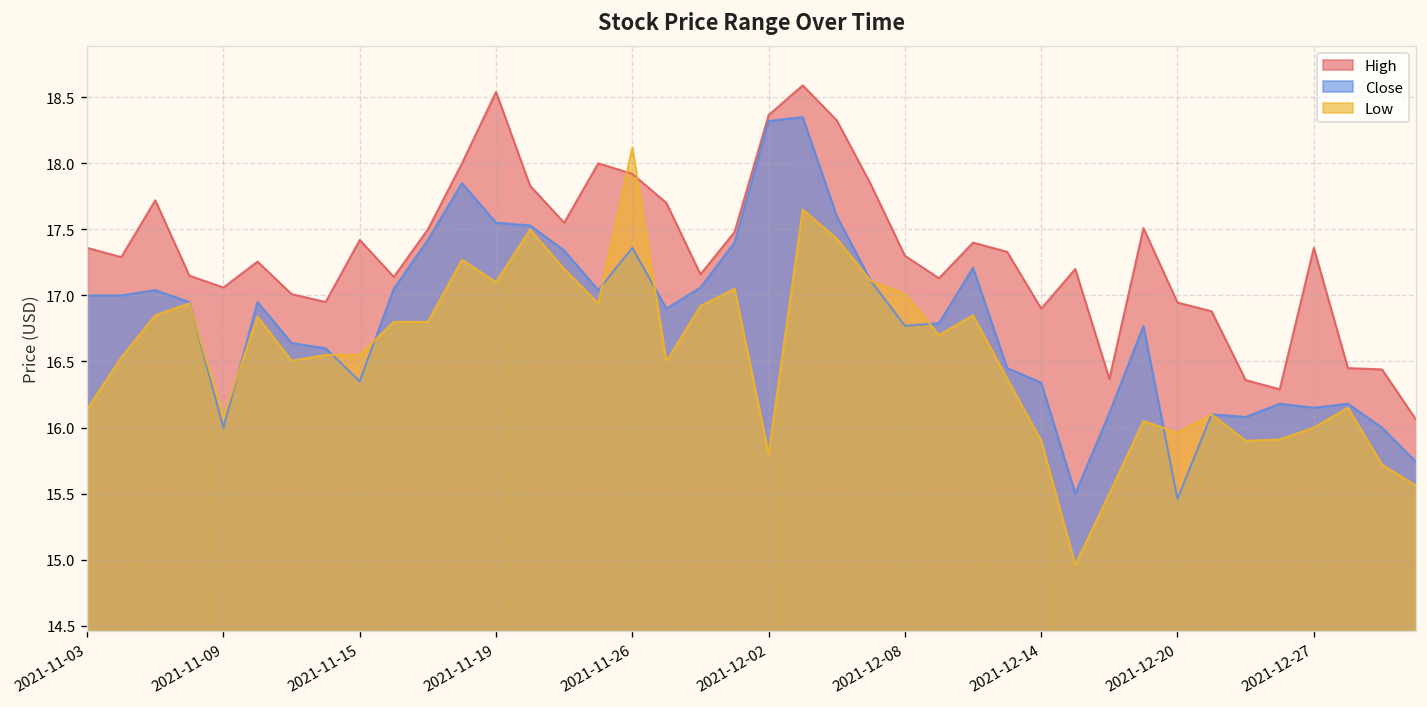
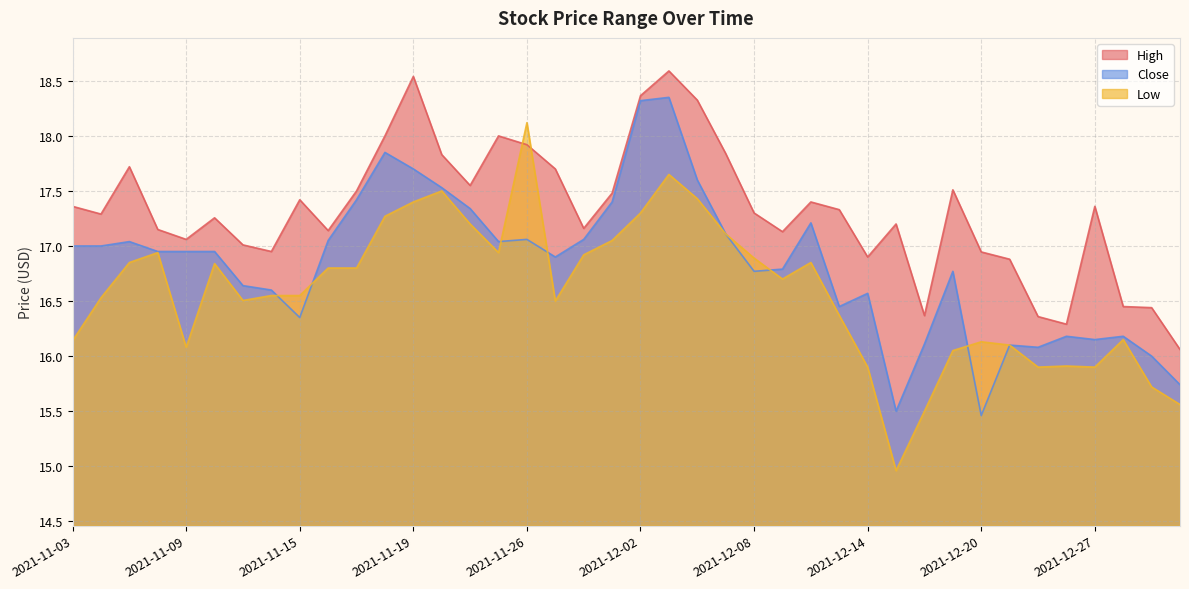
Close, 2021-11-09: 16.00 -> 16.95
Close, 2021-11-19: 17.55 -> 17.70
Low, 2021-11-19: 17.1 -> 17.4
Close, 2021-11-26: 17.36 -> 17.06
Low, 2021-12-02: 15.8 -> 17.3
Low, 2021-12-08: 17.01 -> 16.89
Close, 2021-12-14: 16.34 -> 16.57
Low, 2021-12-20: 15.96 -> 16.13
Low, 2021-12-27: 16.0 -> 15.9
